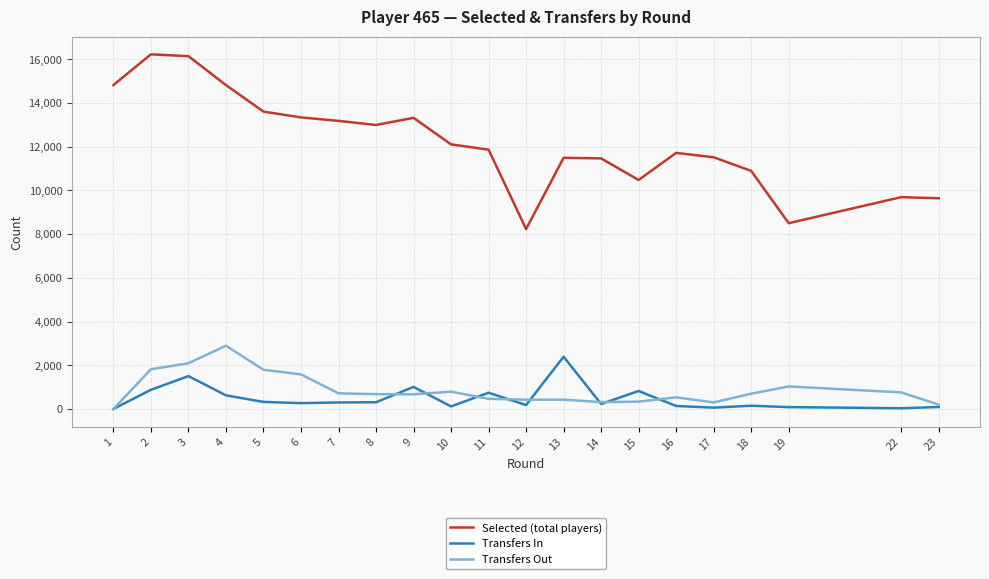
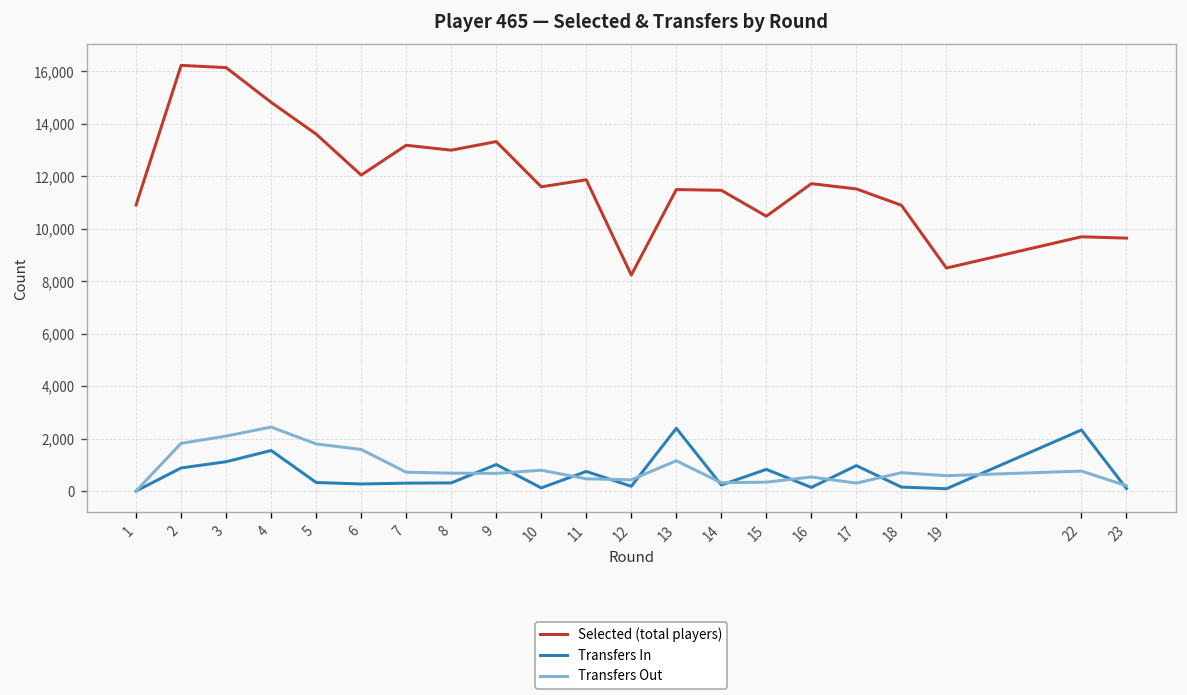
Selected (total players), 1: 14,800 -> 10,900
Transfers In, 3: 1,500 -> 1,100
Transfers In, 4: 600 -> 1,500
Transfers Out, 4: 2,900 -> 2,400
Selected (total players), 6: 13,300 -> 12,000
Selected (total players), 10: 12,100 -> 11,600
Transfers Out, 13: 400 -> 1,200
Transfers In, 17: 100 -> 1,000
Transfers Out, 19: 1,000 -> 600
Transfers In, 22: 0 -> 2,300
